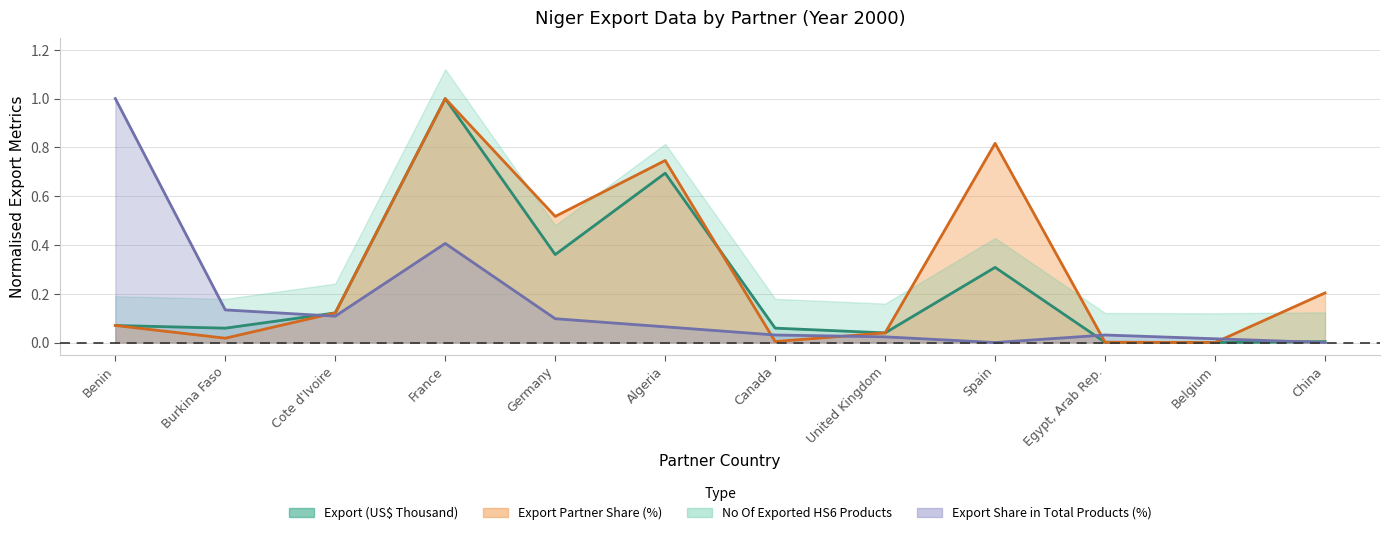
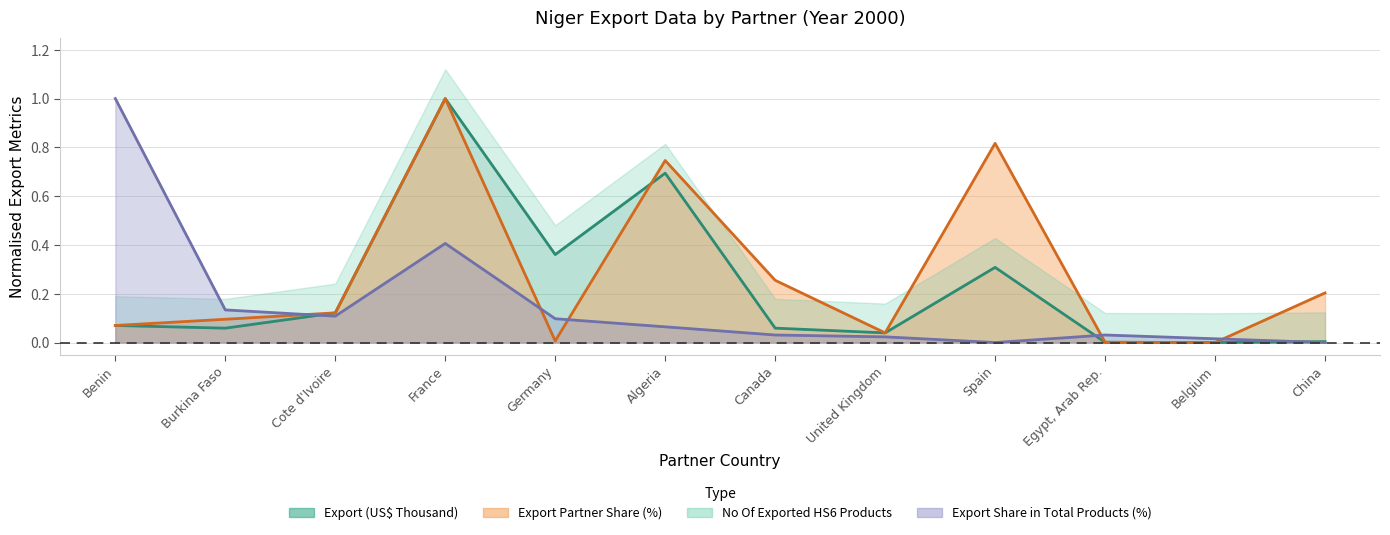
Export Partner Share (%), Burkina Faso: 0.02 -> 0.10
Export Partner Share (%), Germany: 0.52 -> 0.01
Export Partner Share (%), Canada: 0.00 -> 0.26
